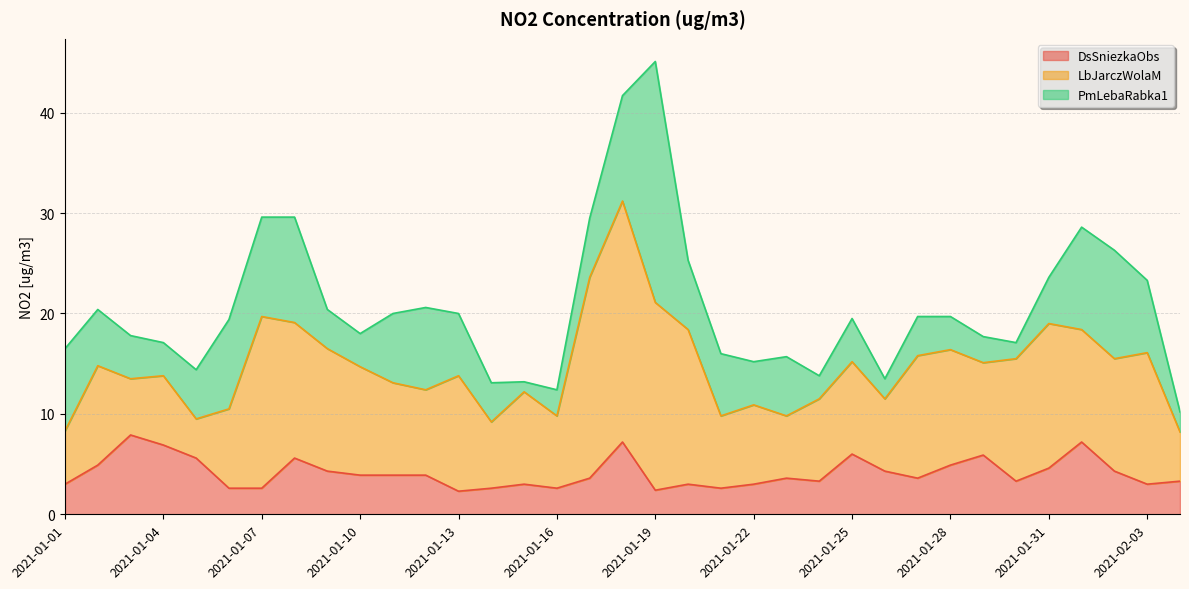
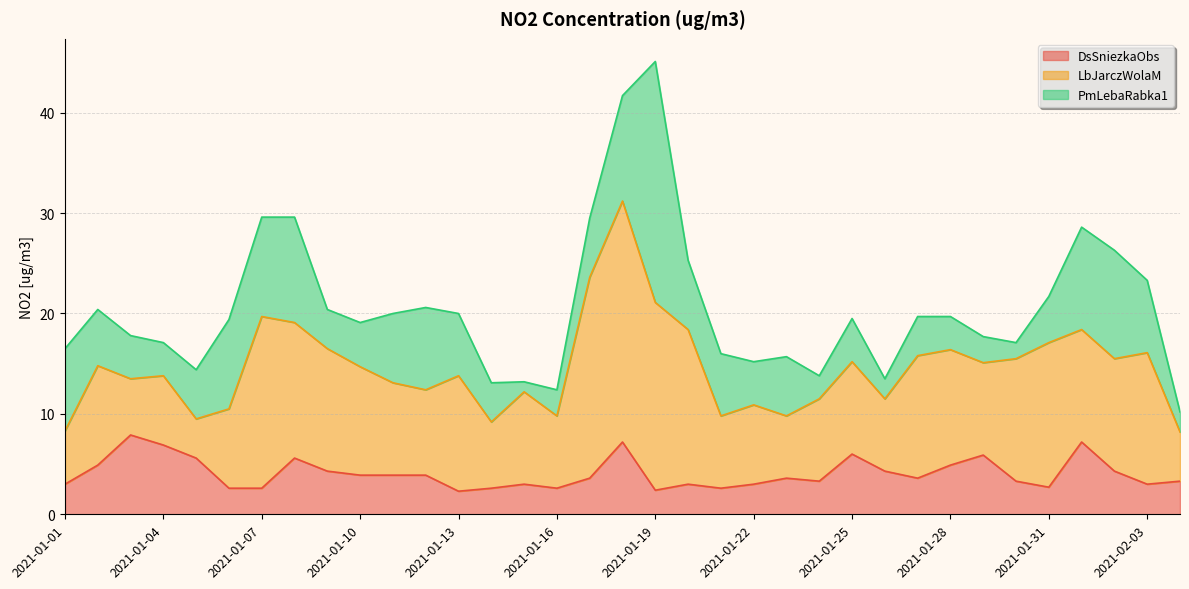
PmLebaRabka1, 2021-01-10: 3.3 -> 4.4
DsSniezkaObs, 2021-01-31: 4.6 -> 2.7
